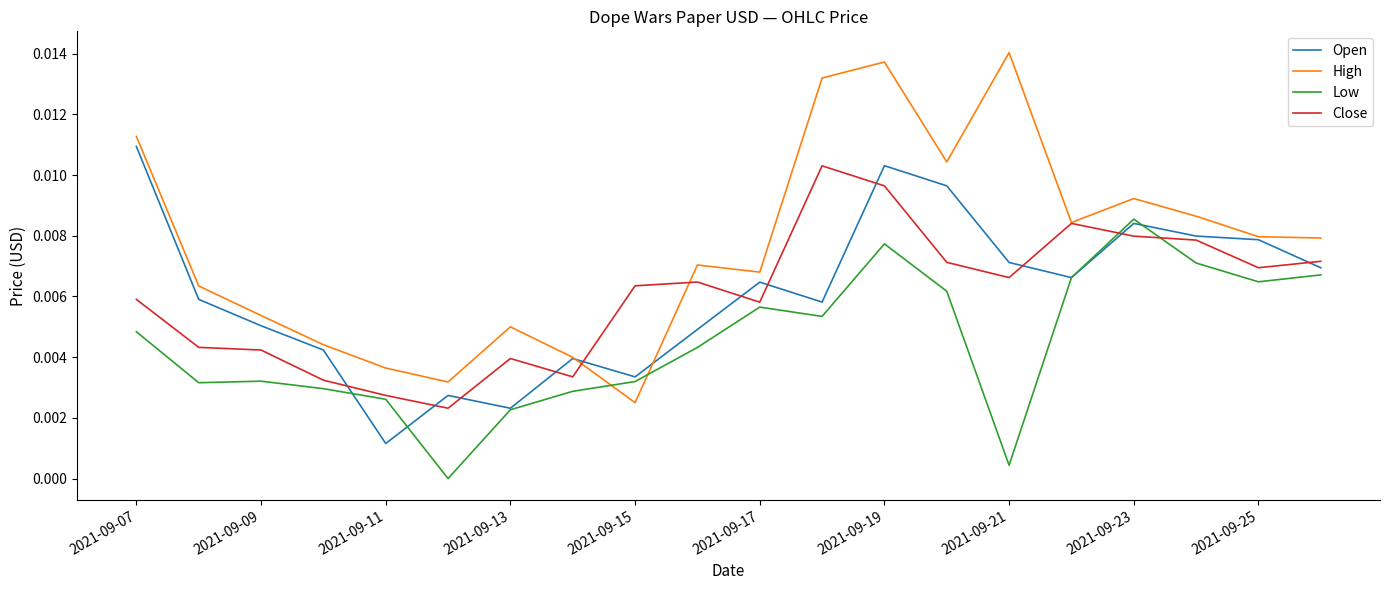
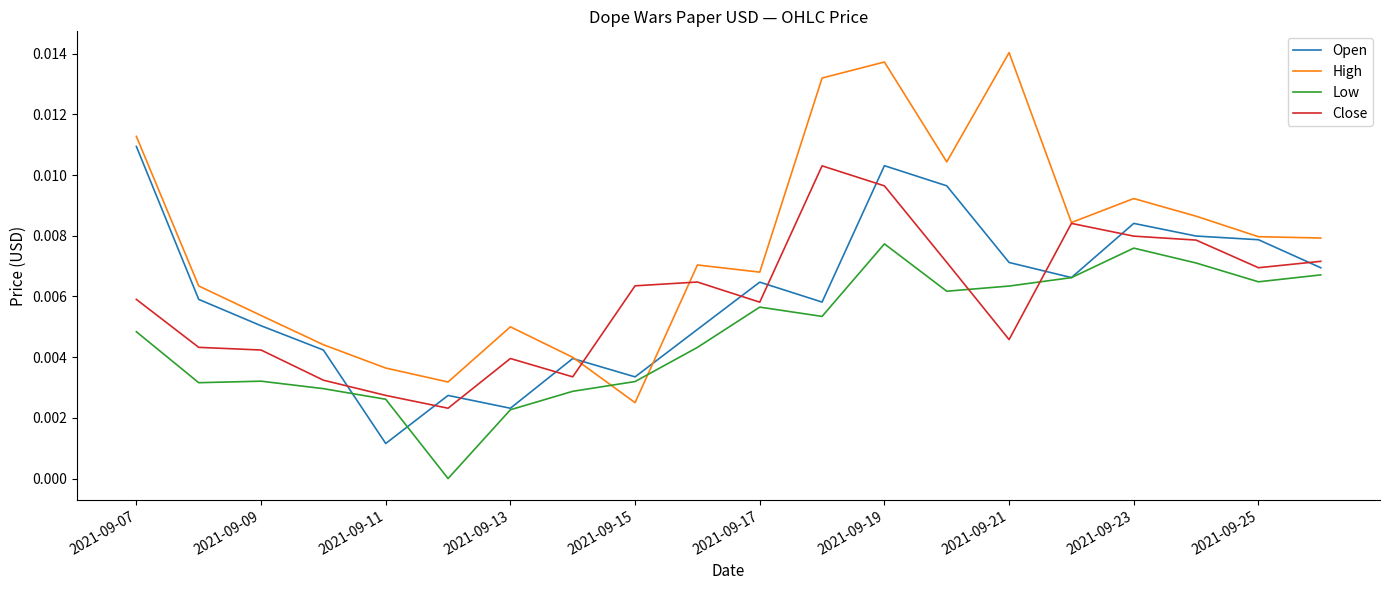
Low, 2021-09-21: 0.0004 -> 0.0063
Close, 2021-09-21: 0.0066 -> 0.0046
Low, 2021-09-23: 0.0085 -> 0.0076
